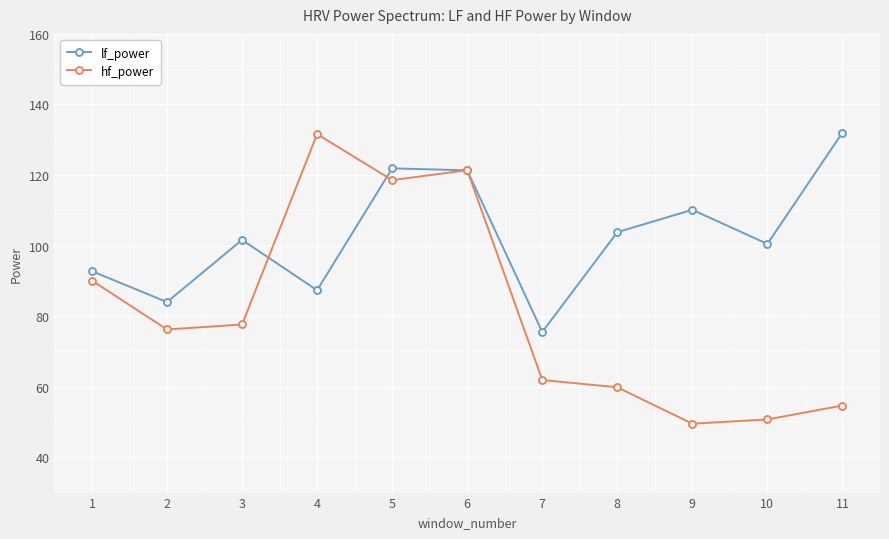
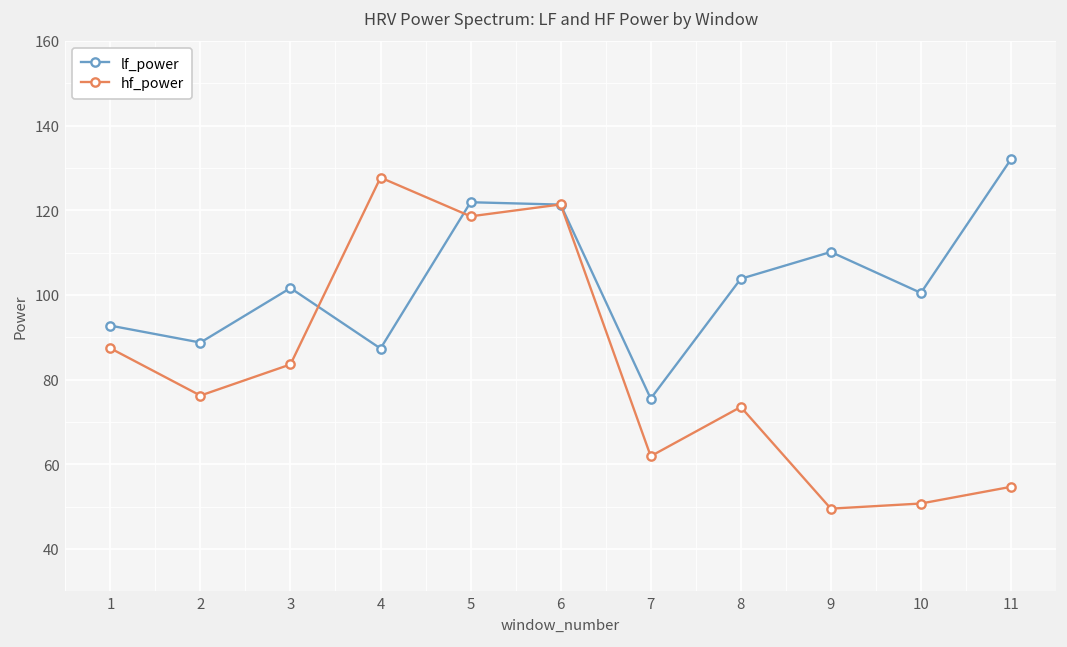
hf_power, 1: 90 -> 87
lf_power, 2: 84 -> 89
hf_power, 3: 78 -> 84
hf_power, 4: 132 -> 128
hf_power, 8: 60 -> 74
